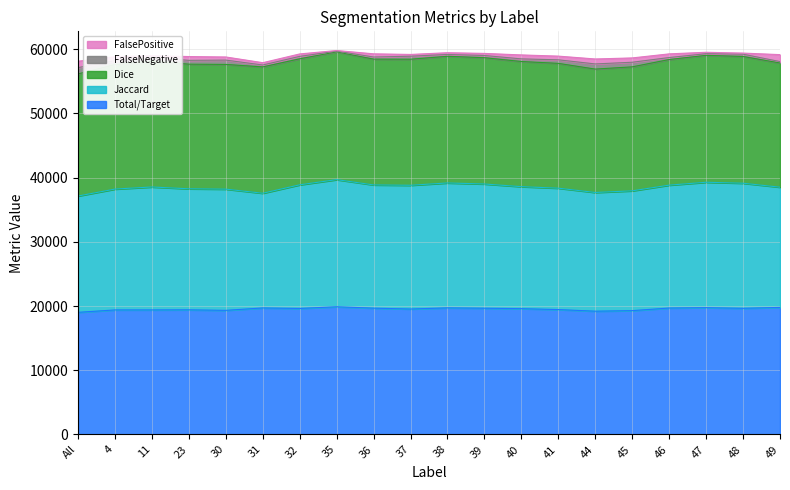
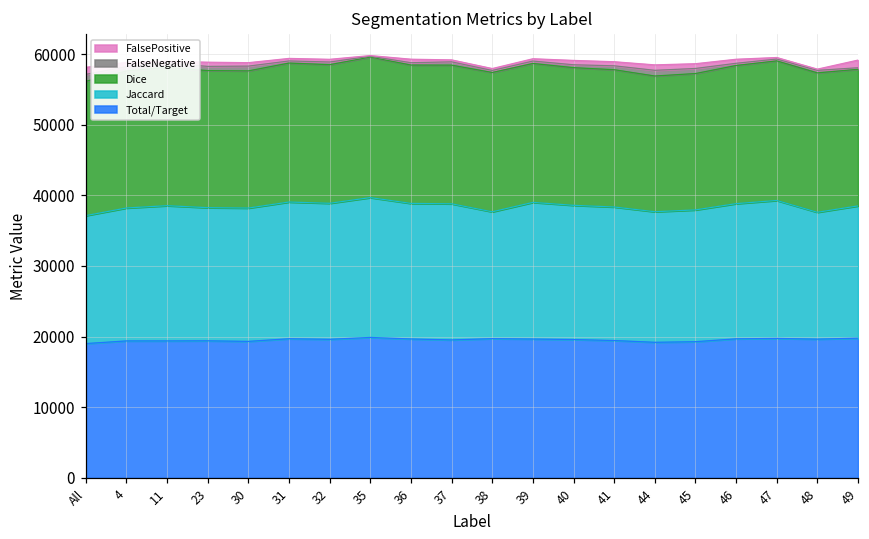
Jaccard, 31: 18000 -> 19000
Jaccard, 38: 19000 -> 18000
Jaccard, 48: 19000 -> 18000
